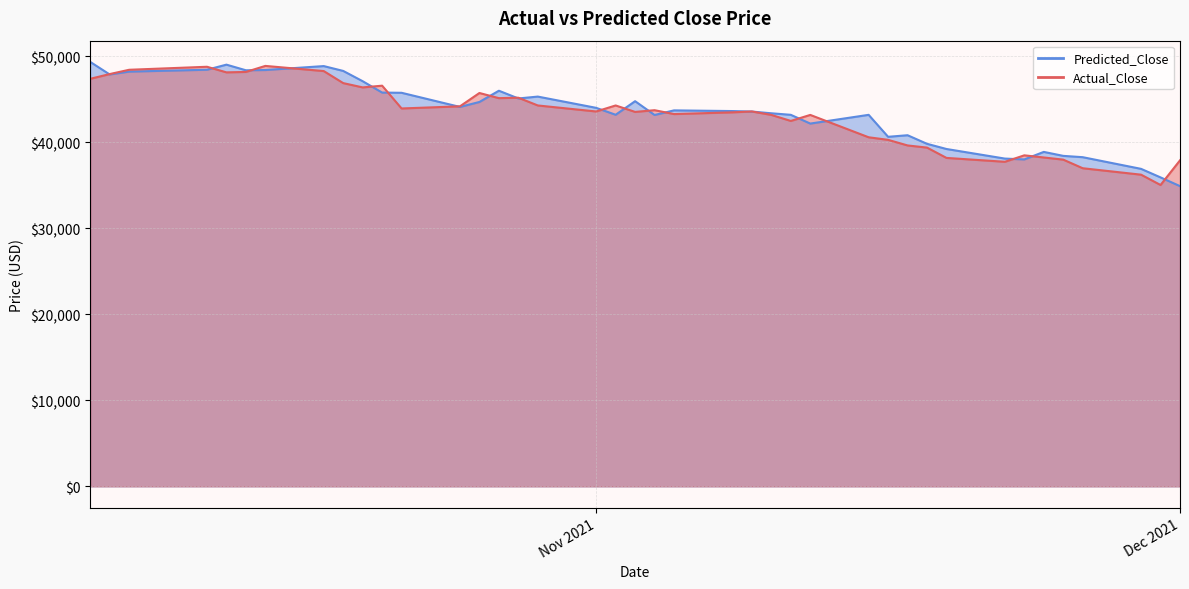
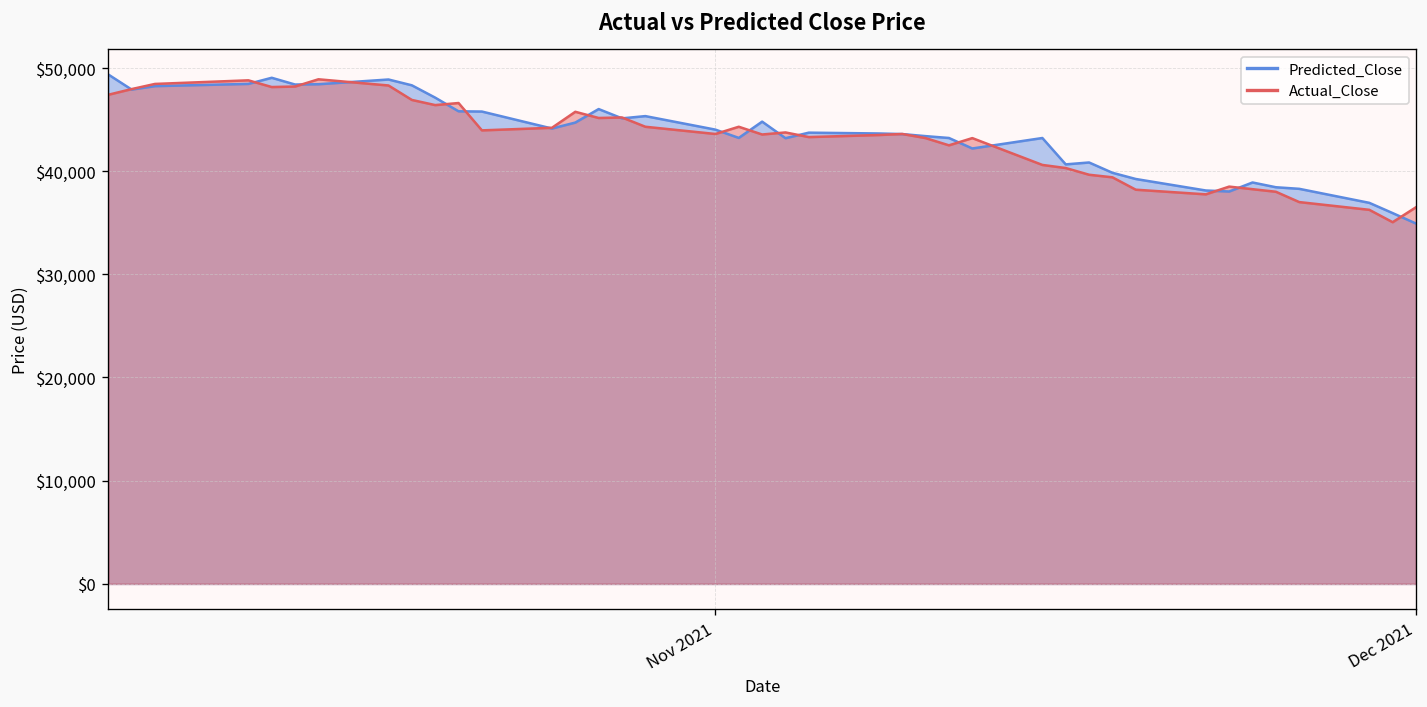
Actual_Close, Dec 2021: $38,000 -> $36,000
